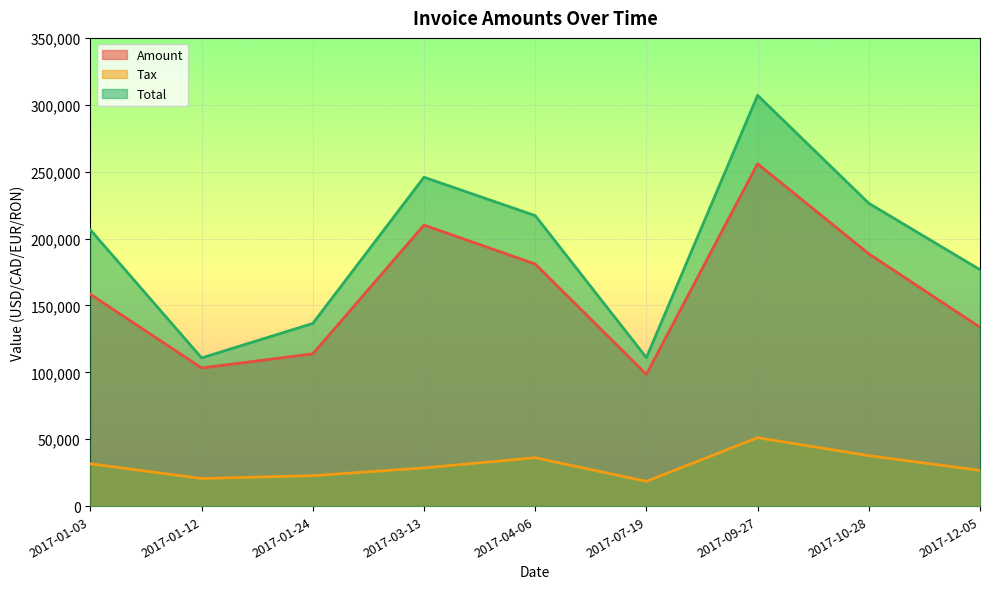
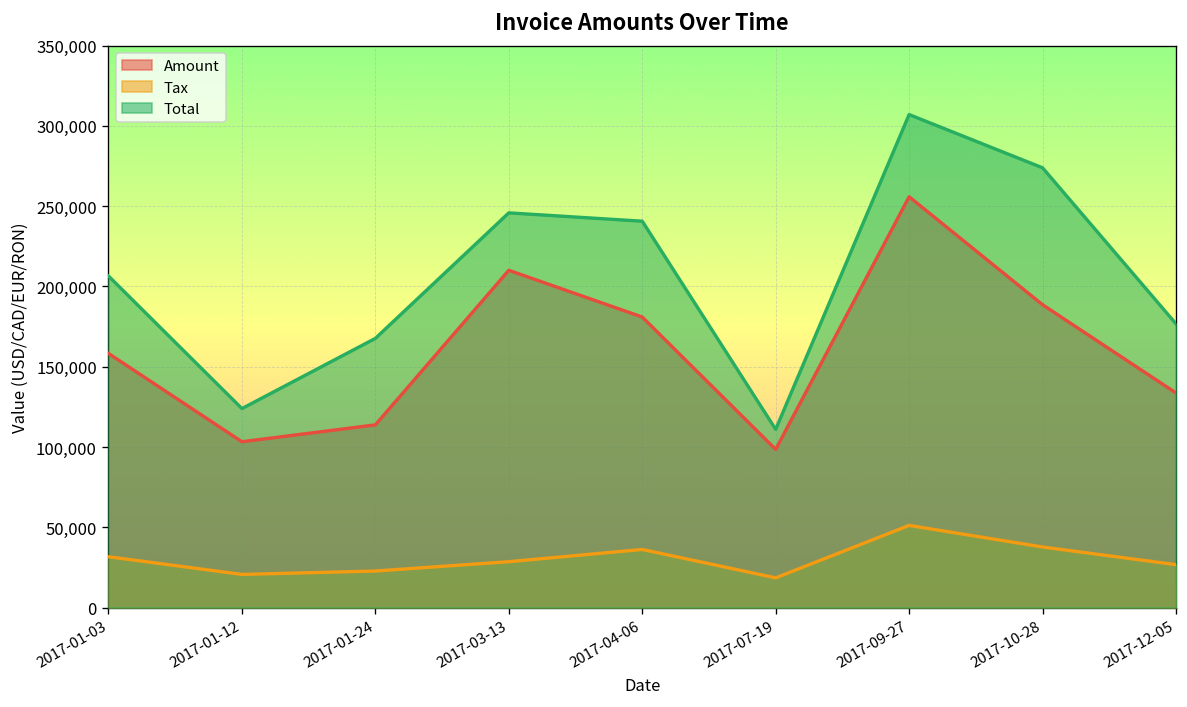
Total, 2017-01-12: 111,000 -> 124,000
Total, 2017-01-24: 137,000 -> 168,000
Total, 2017-04-06: 217,000 -> 241,000
Total, 2017-10-28: 226,000 -> 274,000
